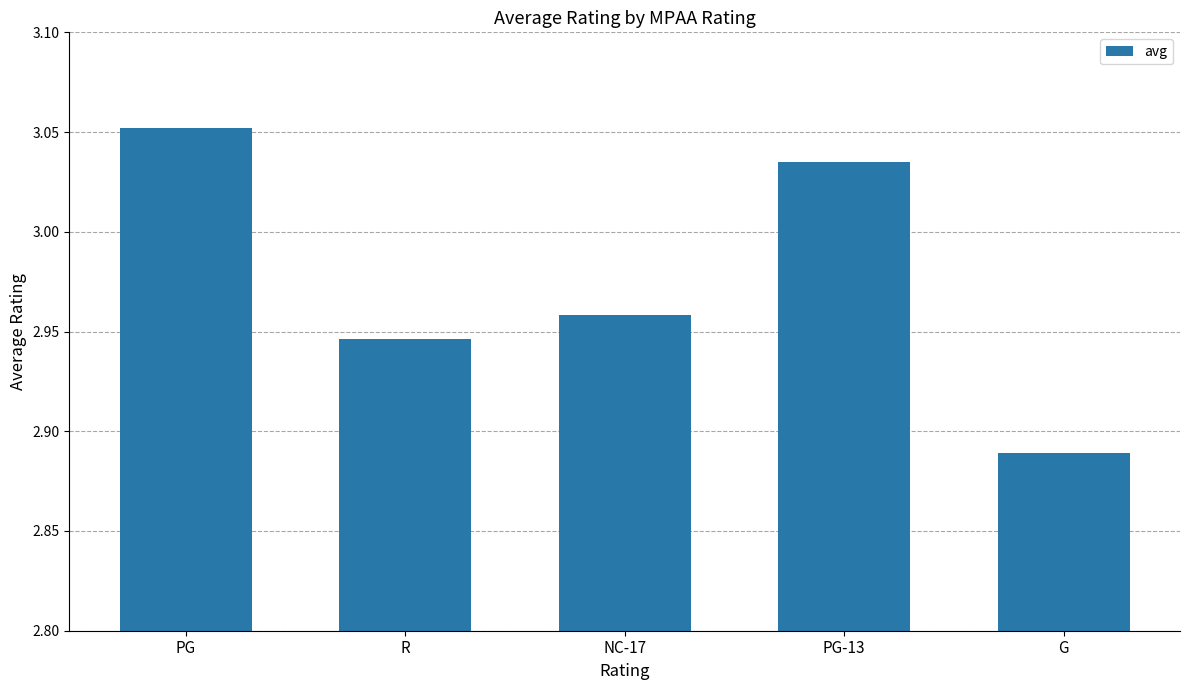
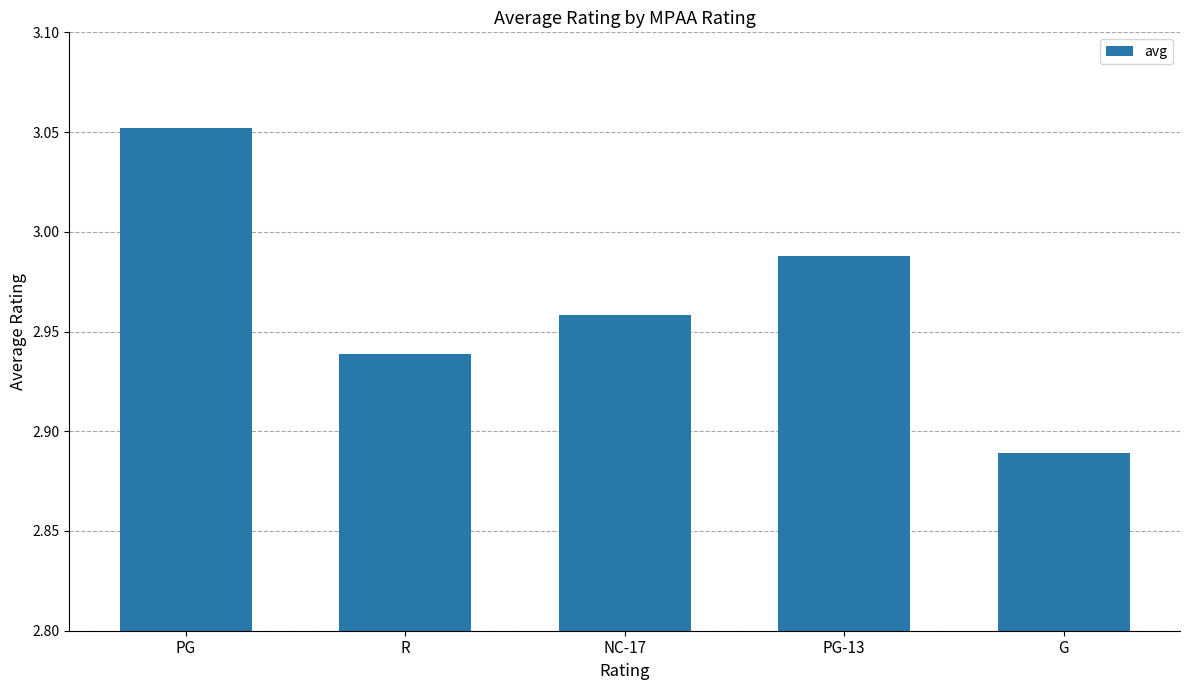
R: 2.946 -> 2.939
PG-13: 3.035 -> 2.988
